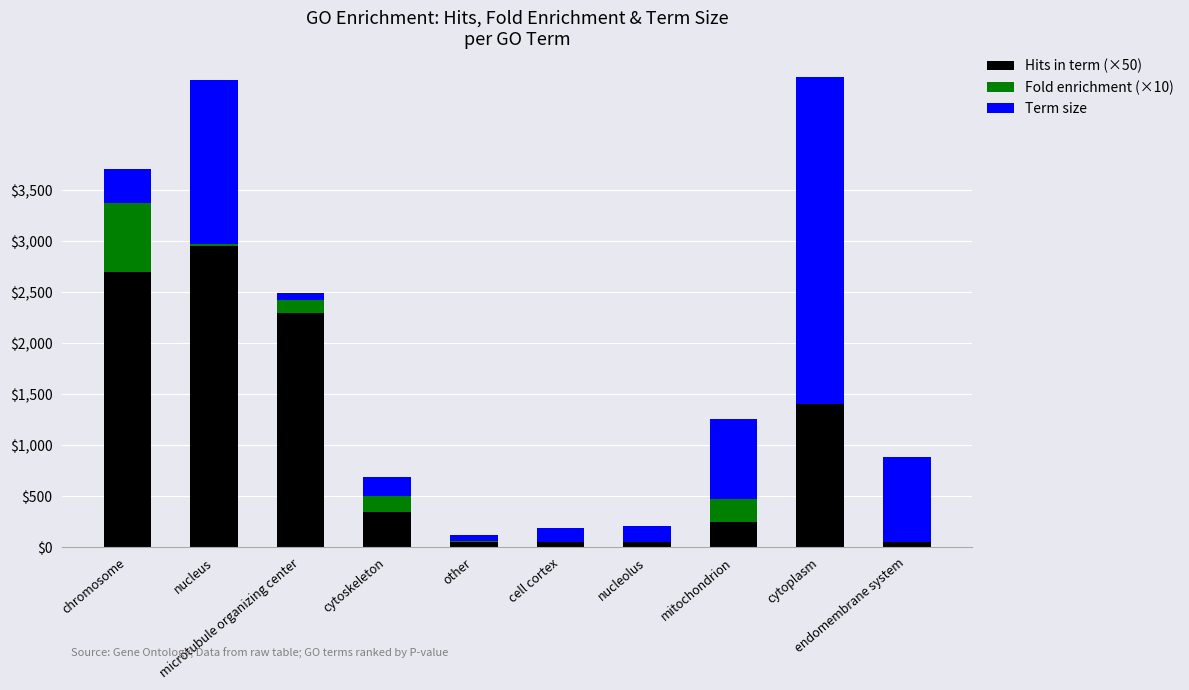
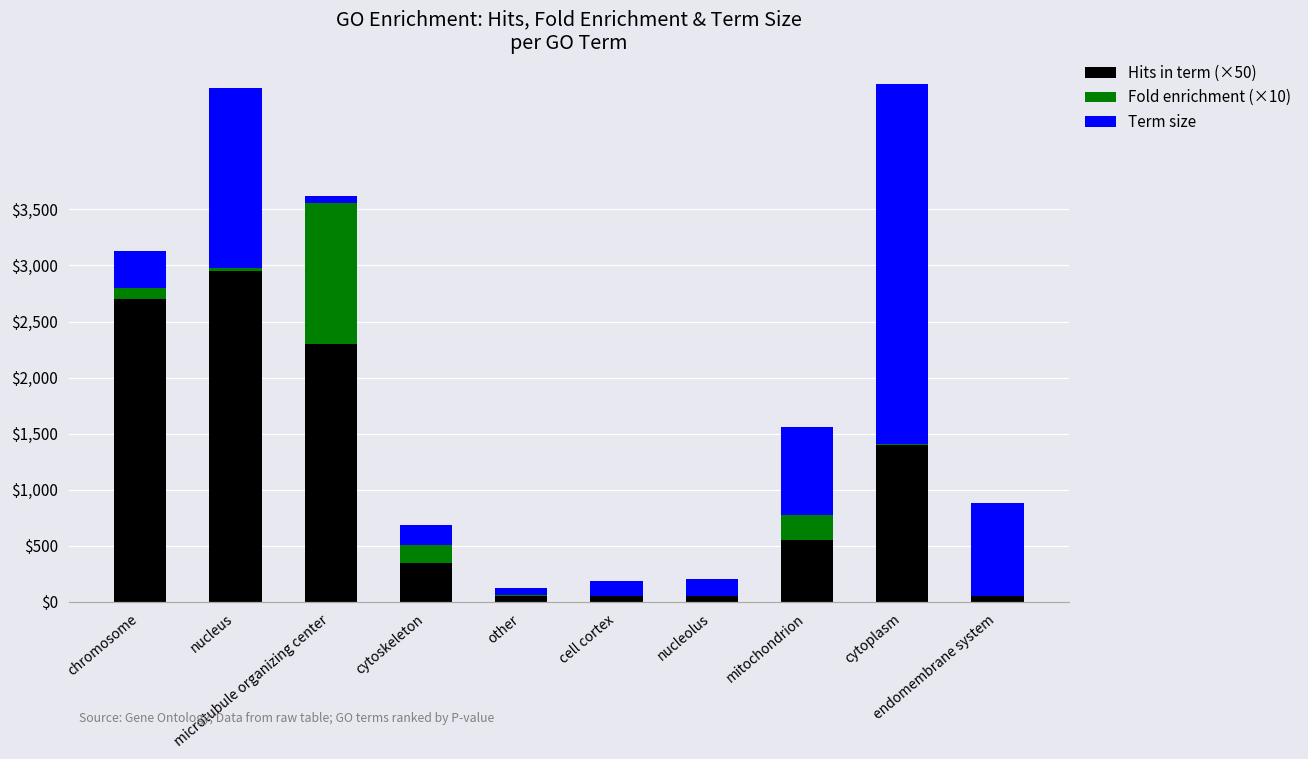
Fold enrichment (×10), chromosome: $680 -> $100
Fold enrichment (×10), microtubule organizing center: $130 -> $1,260
Hits in term (×50), mitochondrion: $250 -> $550
